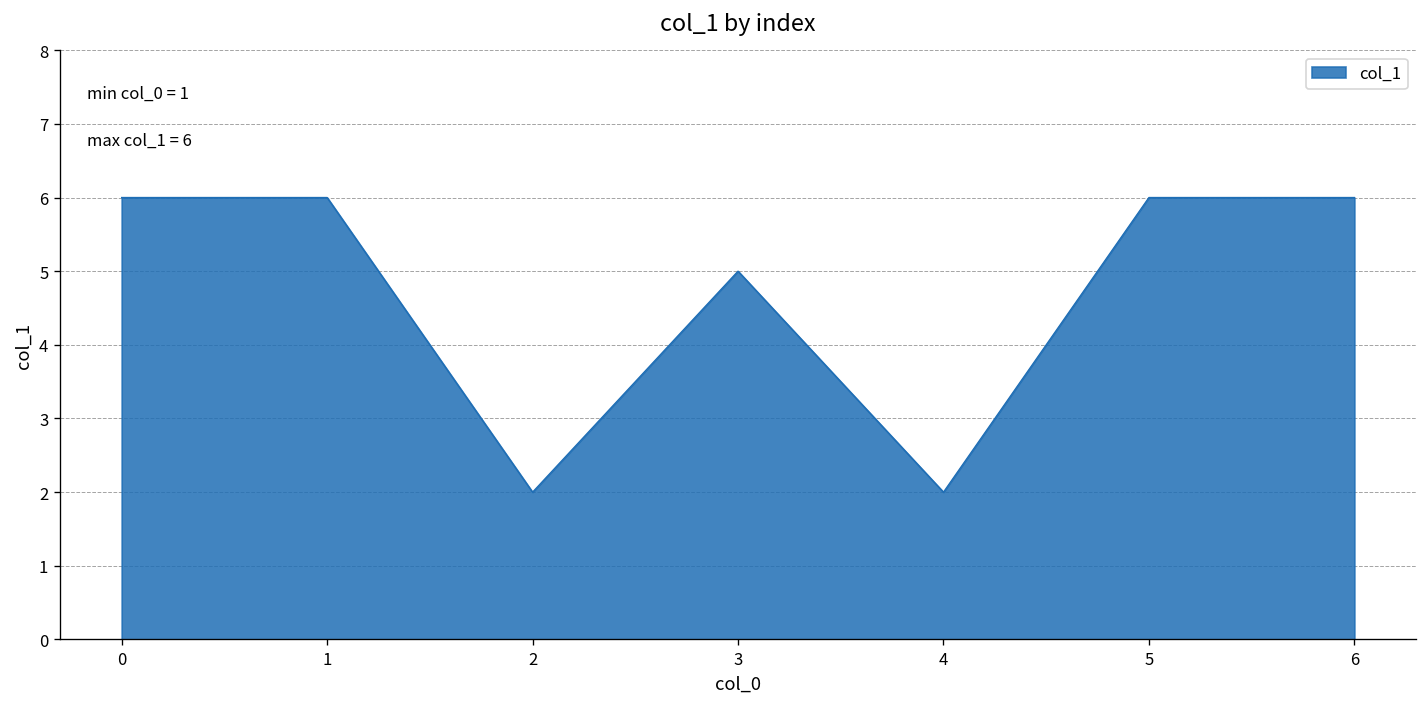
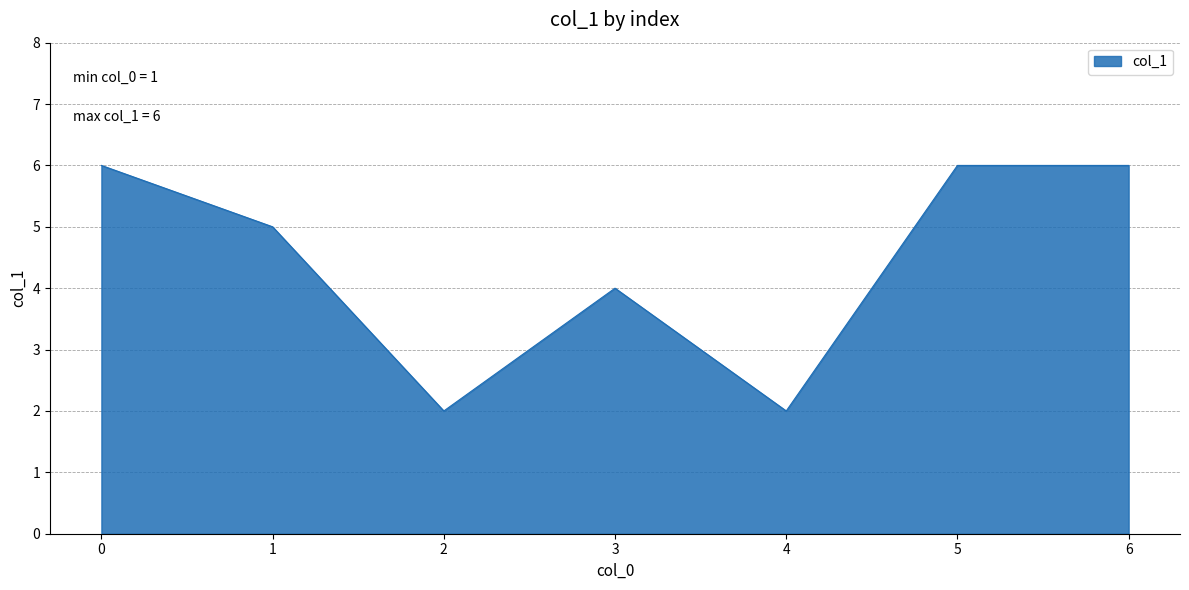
1: 6 -> 5
3: 5 -> 4
